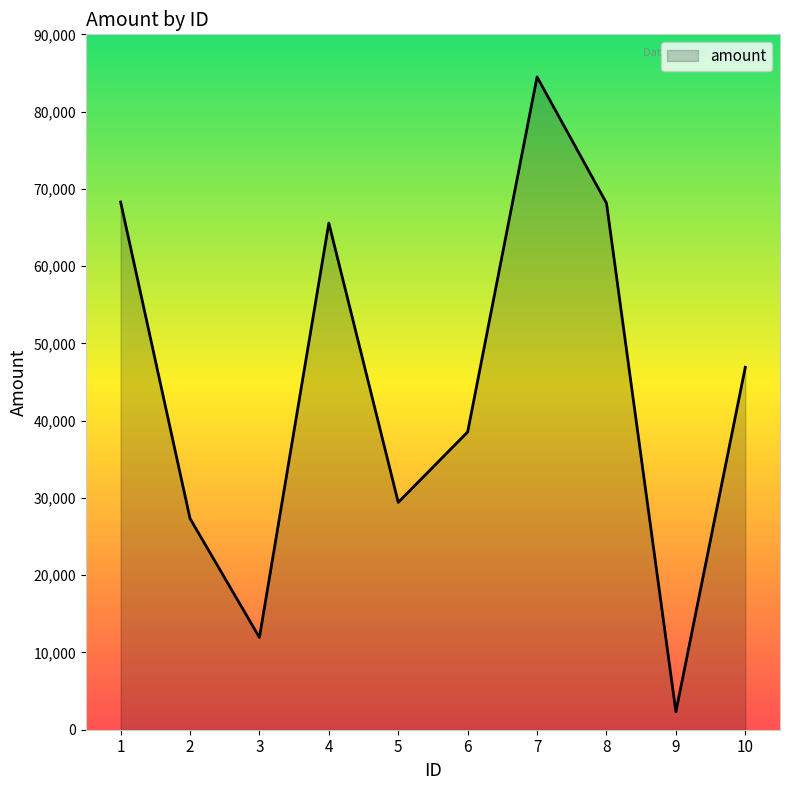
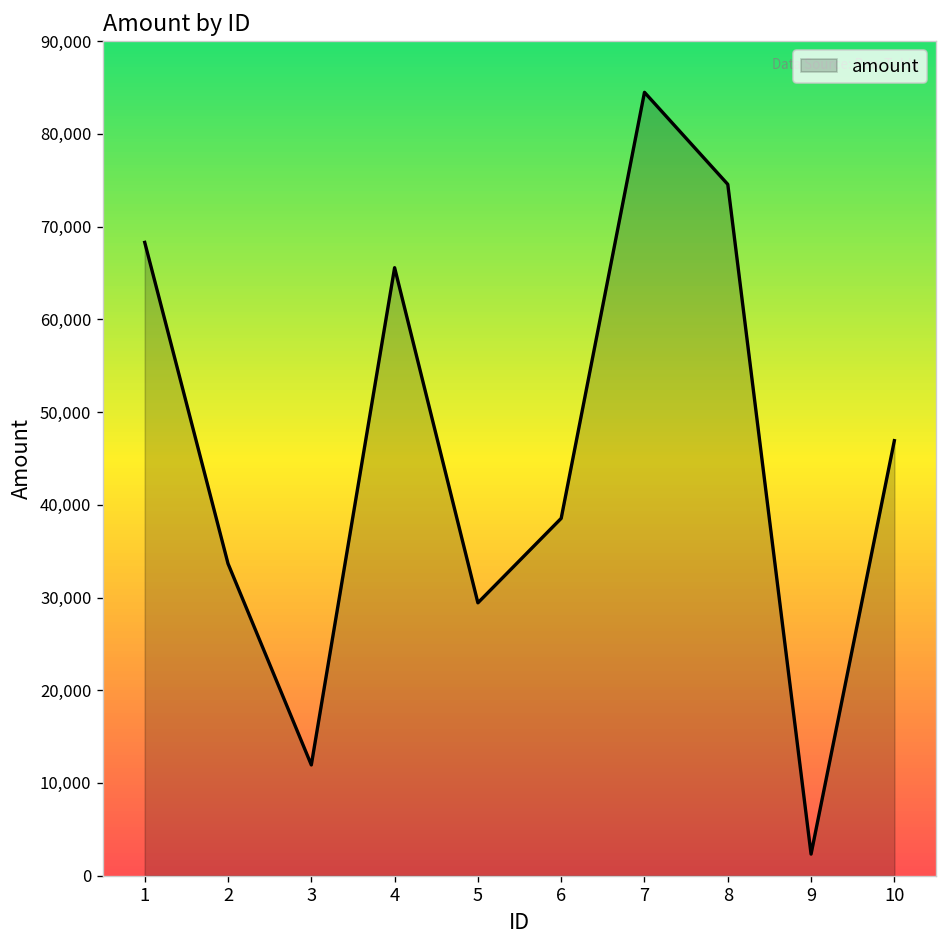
2: 27,000 -> 34,000
8: 68,000 -> 75,000
